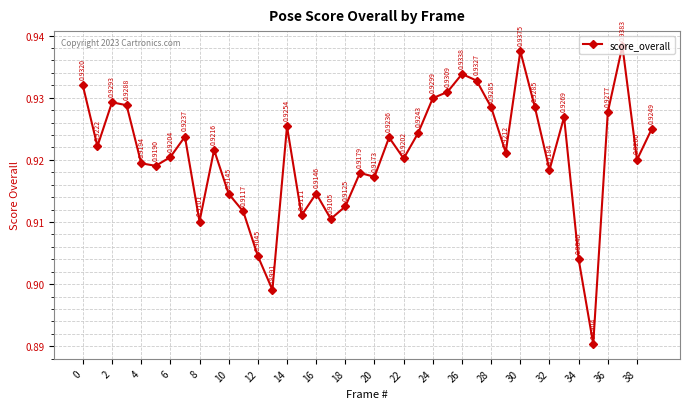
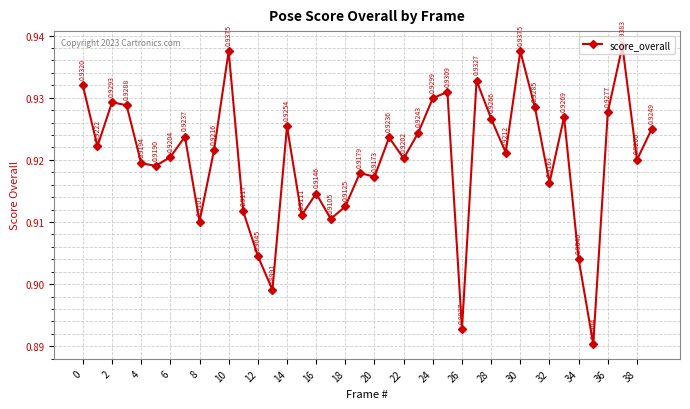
10: 0.9145 -> 0.9375
26: 0.9338 -> 0.8927
28: 0.9285 -> 0.9266
32: 0.9184 -> 0.9163
